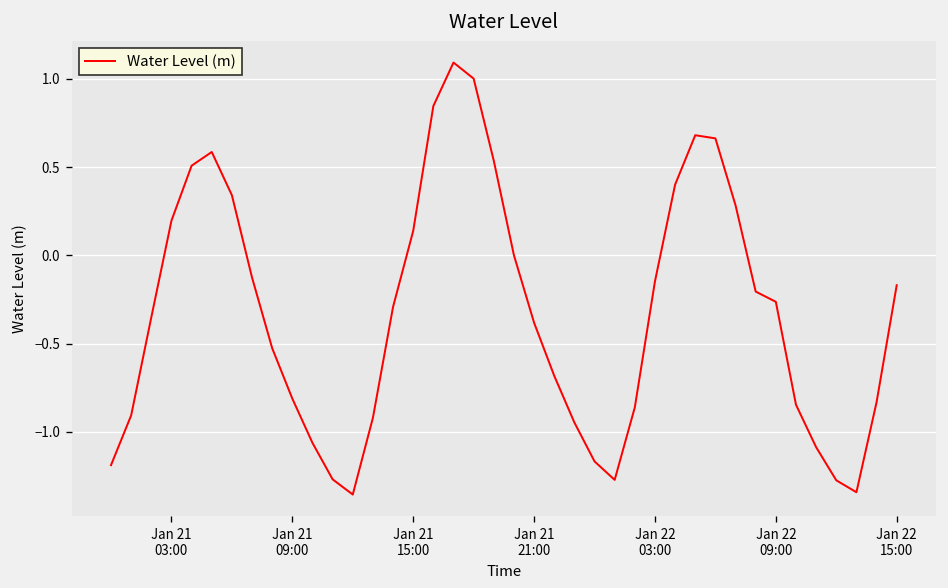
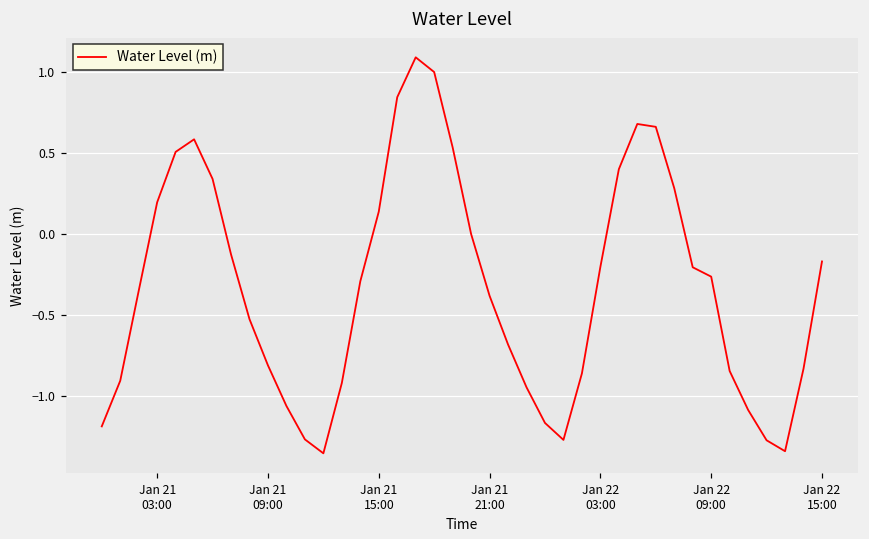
Jan 22 03:00: -0.15 -> -0.20
